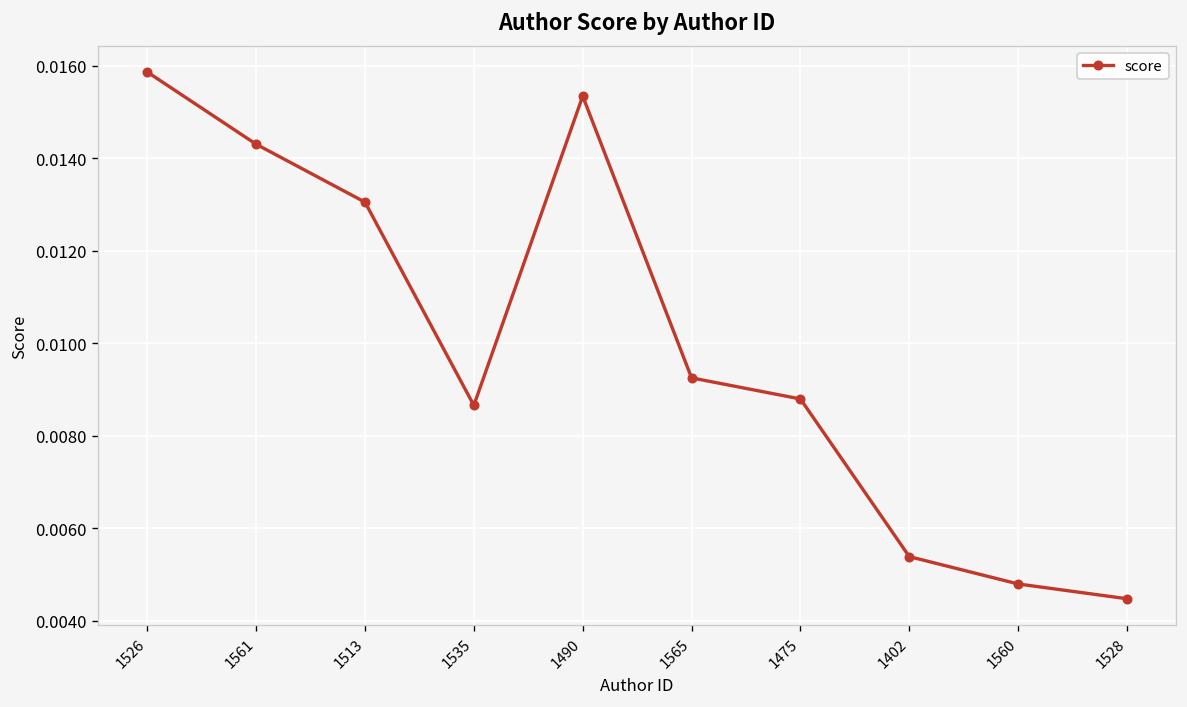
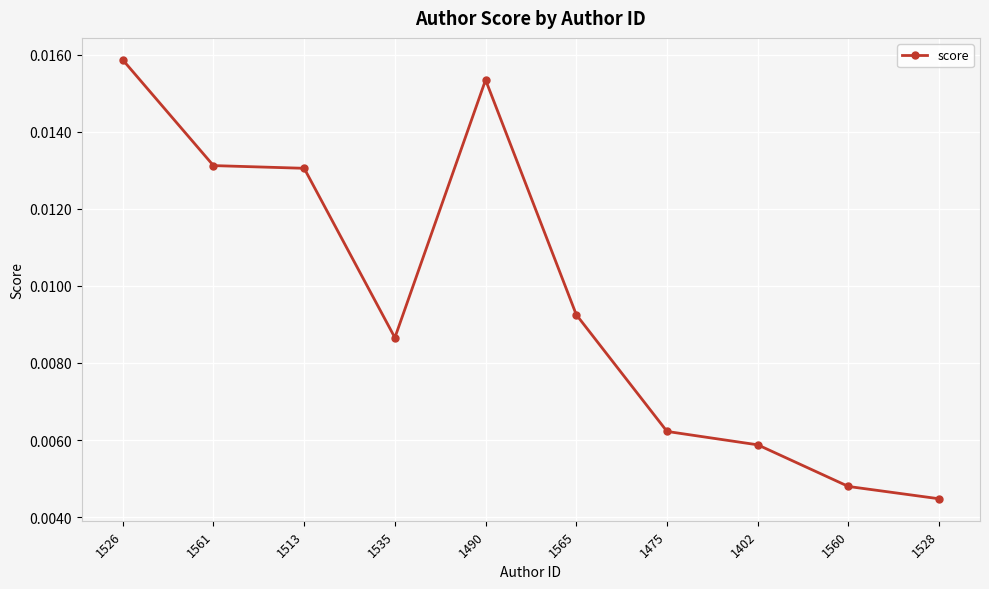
1561: 0.0143 -> 0.0131
1475: 0.0088 -> 0.0062
1402: 0.0054 -> 0.0059
